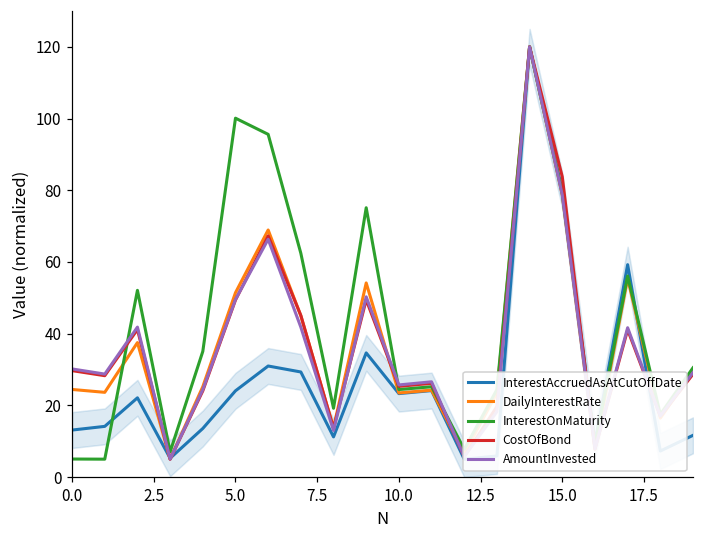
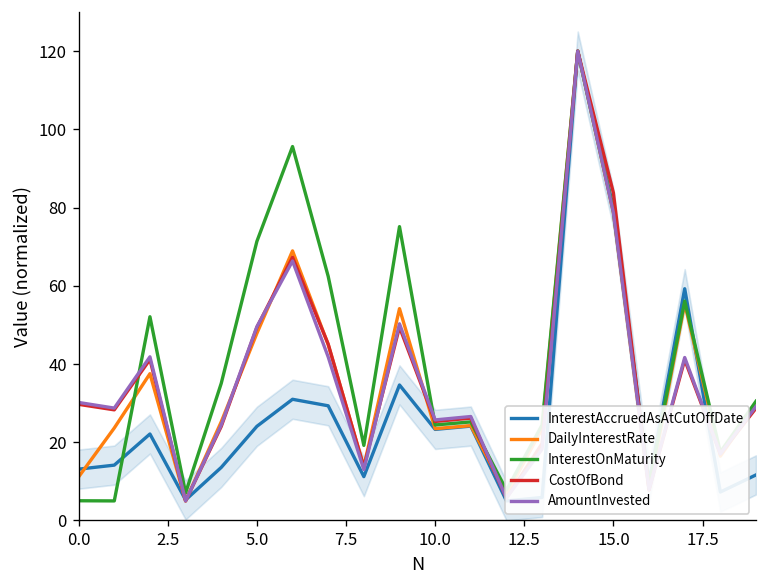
DailyInterestRate, 0.0: 24 -> 11
DailyInterestRate, 5.0: 51 -> 48
InterestOnMaturity, 5.0: 100 -> 71
